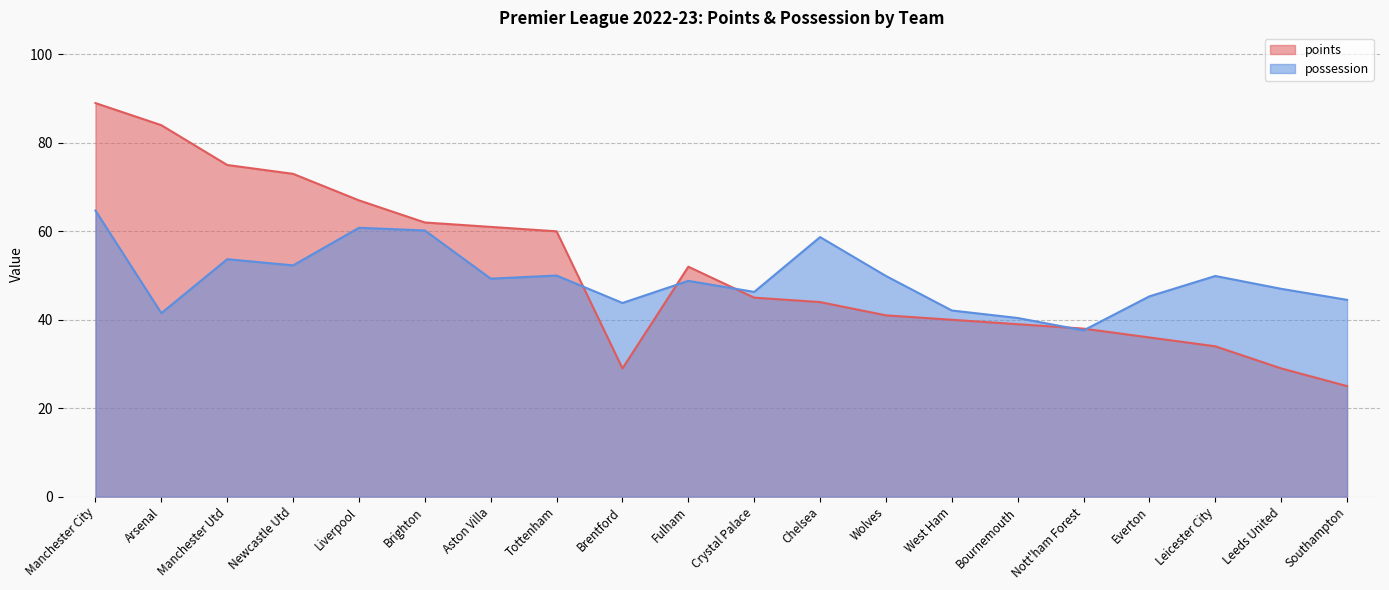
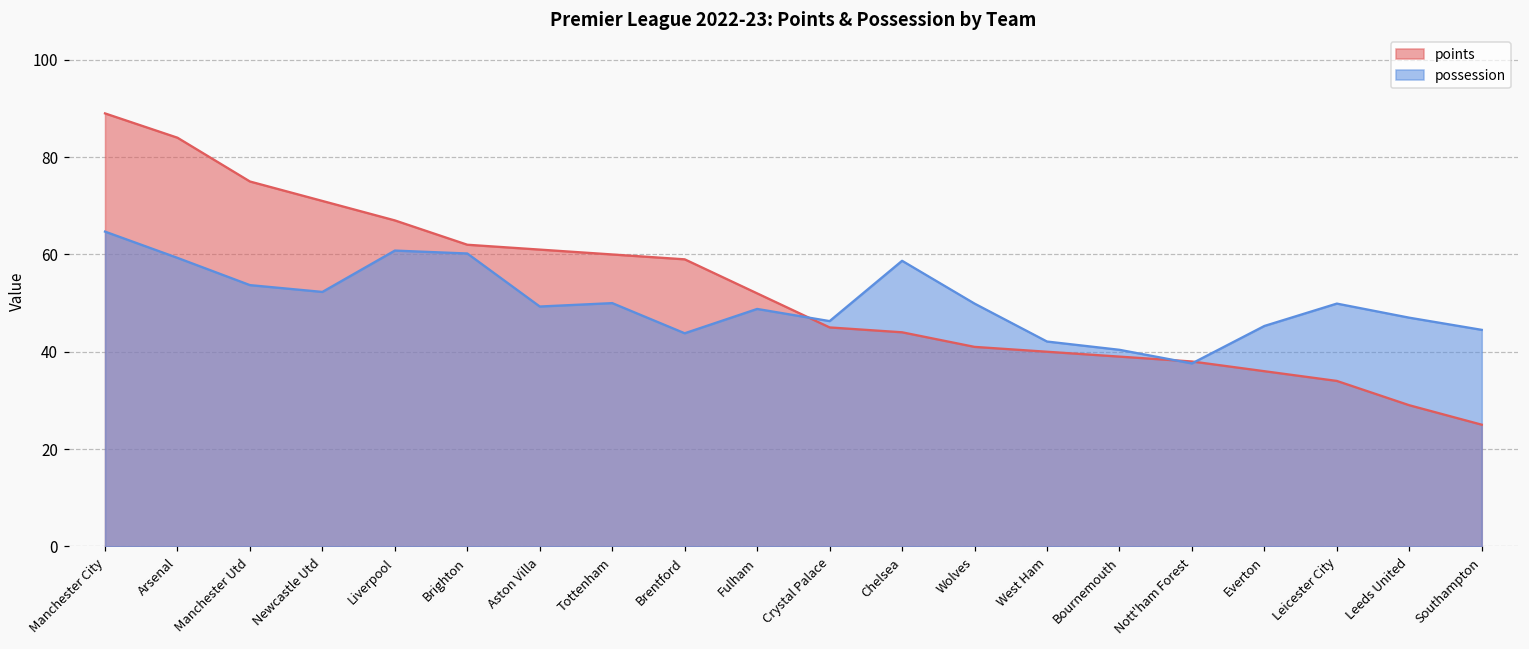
possession, Arsenal: 42 -> 59
points, Newcastle Utd: 73 -> 71
points, Brentford: 29 -> 59
